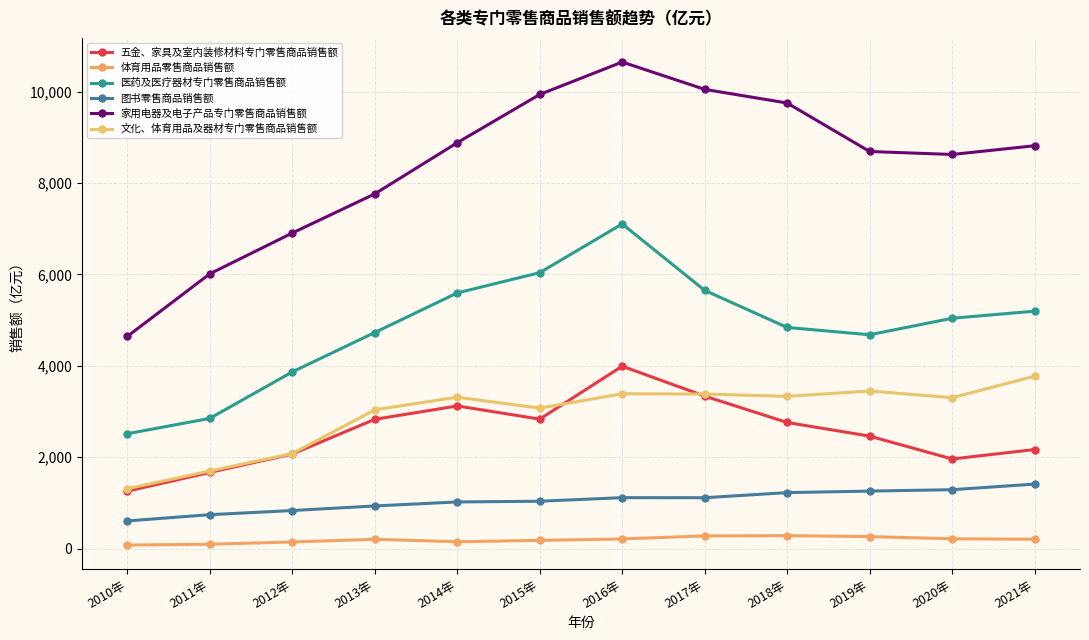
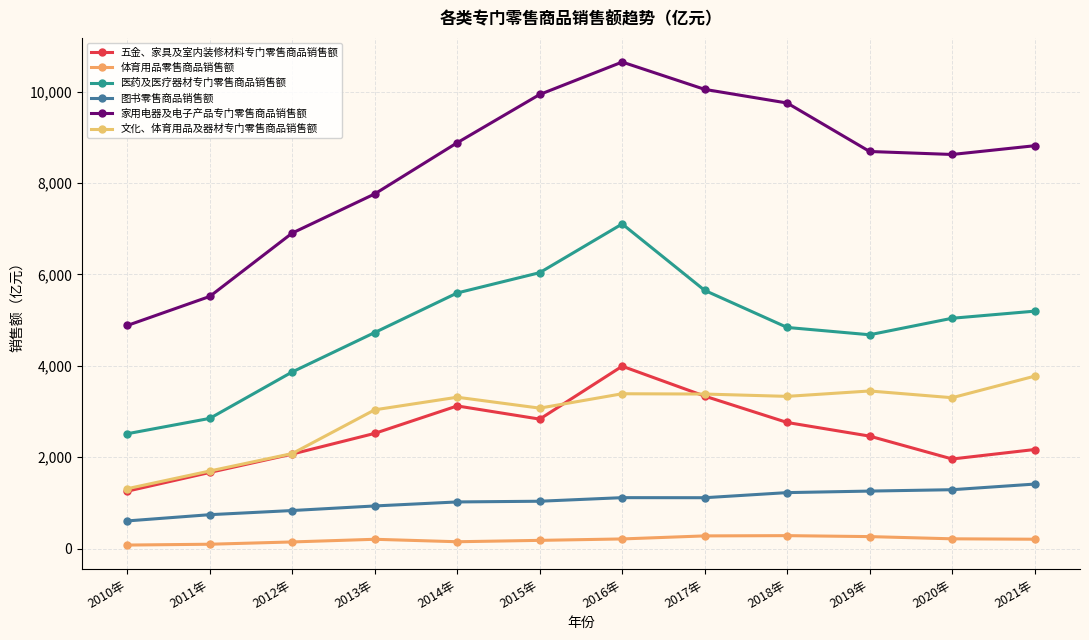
家用电器及电子产品专门零售商品销售额, 2010年: 4,600 -> 4,900
家用电器及电子产品专门零售商品销售额, 2011年: 6,000 -> 5,500
五金、家具及室内装修材料专门零售商品销售额, 2013年: 2,800 -> 2,500
